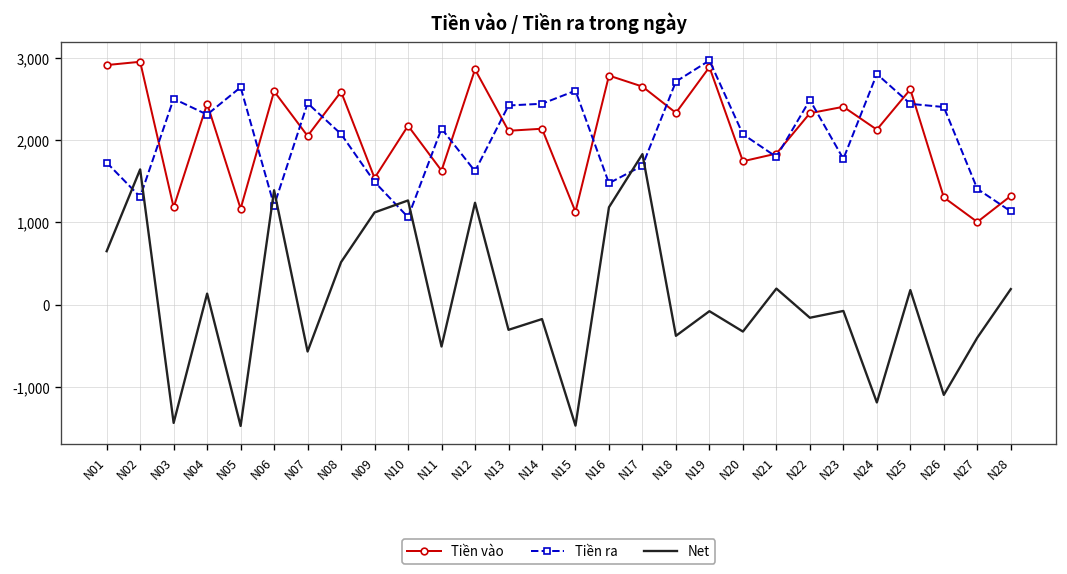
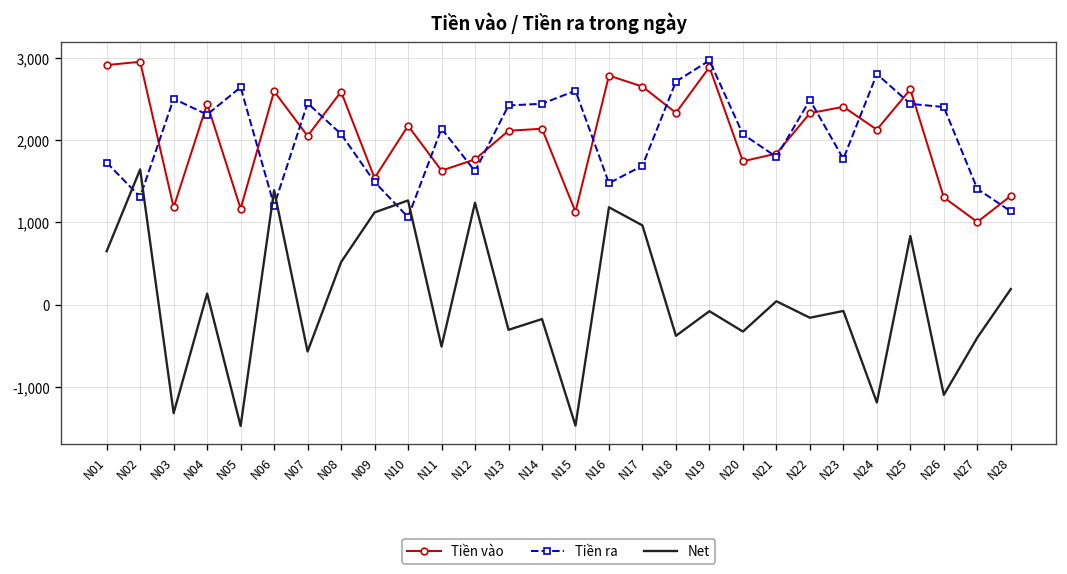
Net, N03: -1,400 -> -1,300
Tiền vào, N12: 2,900 -> 1,800
Net, N17: 1,800 -> 1,000
Net, N21: 200 -> 0
Net, N25: 200 -> 800
